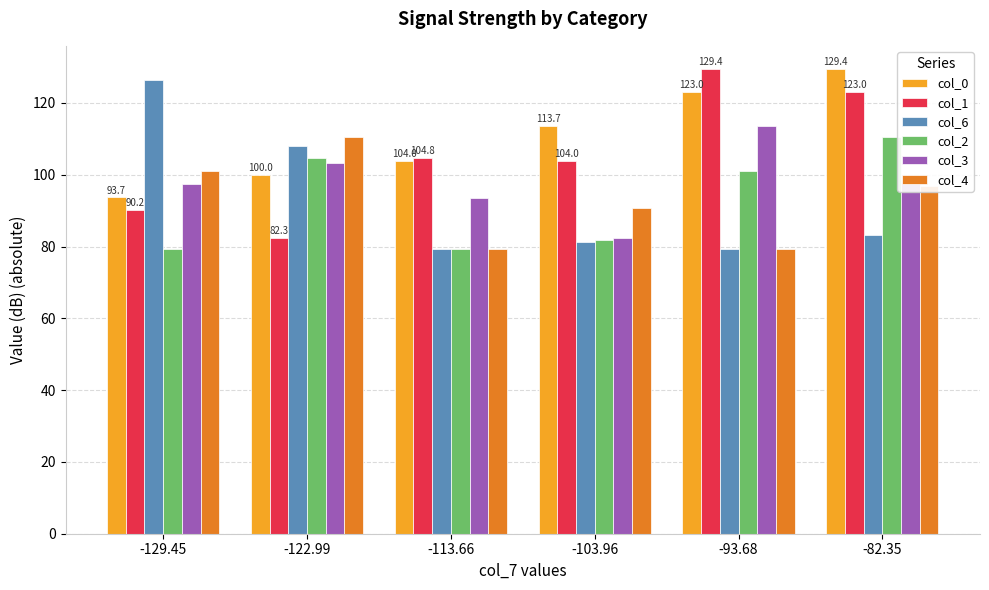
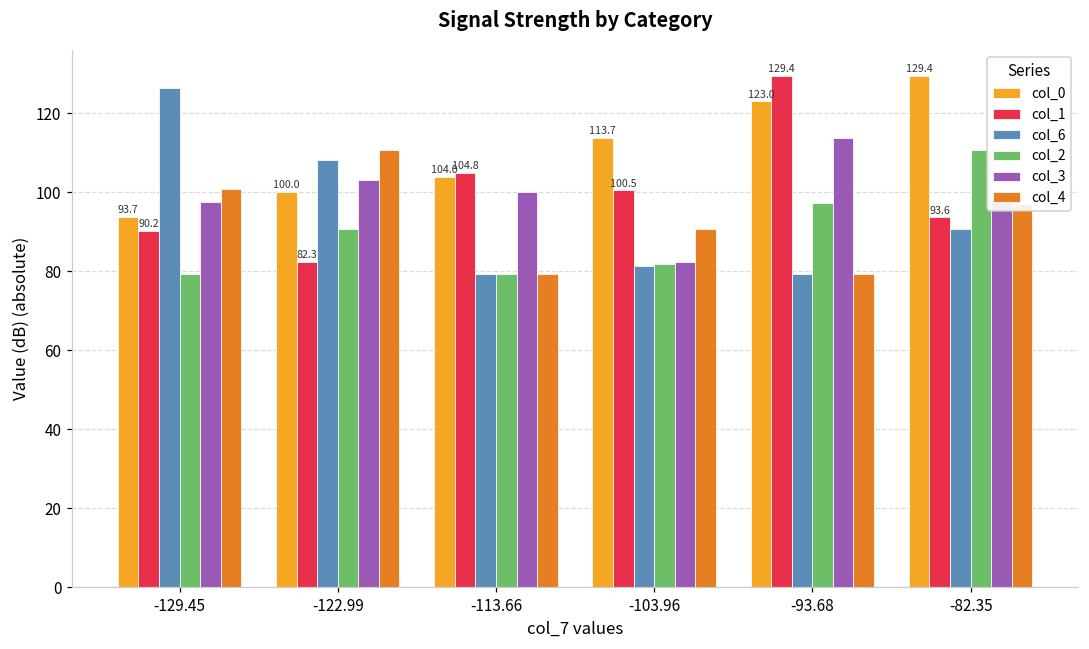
col_2, -122.99: 105 -> 91
col_3, -113.66: 94 -> 100
col_1, -103.96: 104.0 -> 100.5
col_2, -93.68: 101 -> 97
col_1, -82.35: 123.0 -> 93.6
col_6, -82.35: 83 -> 91
